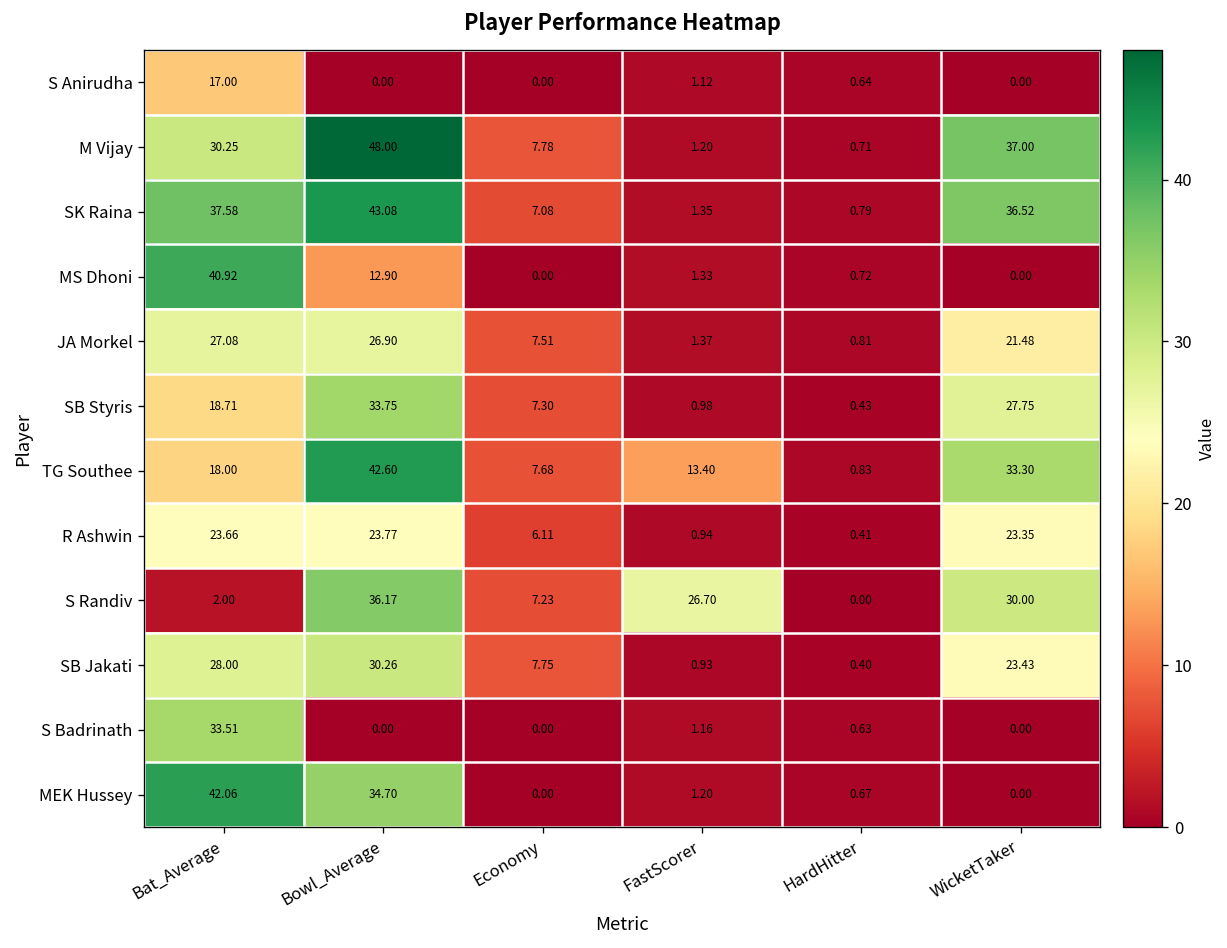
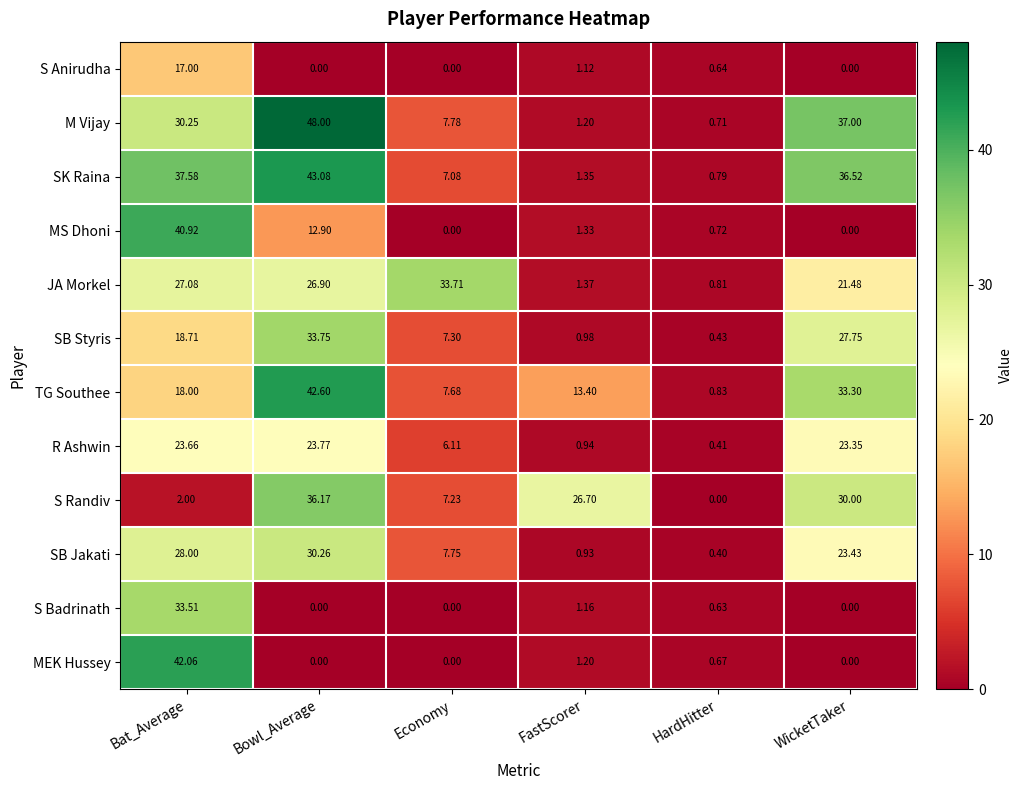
JA Morkel, Economy: 7.51 -> 33.71
MEK Hussey, Bowl_Average: 34.70 -> 0.00
